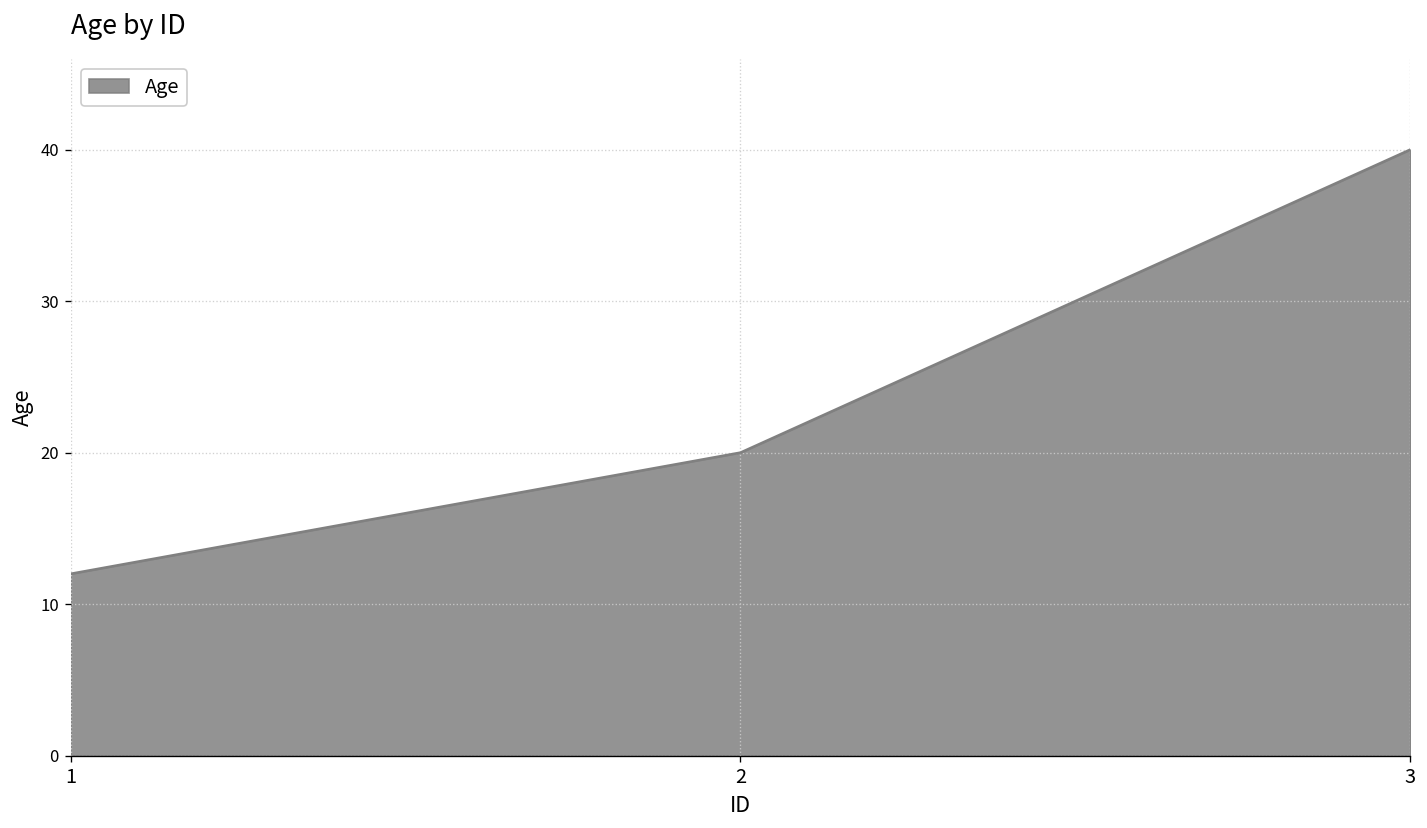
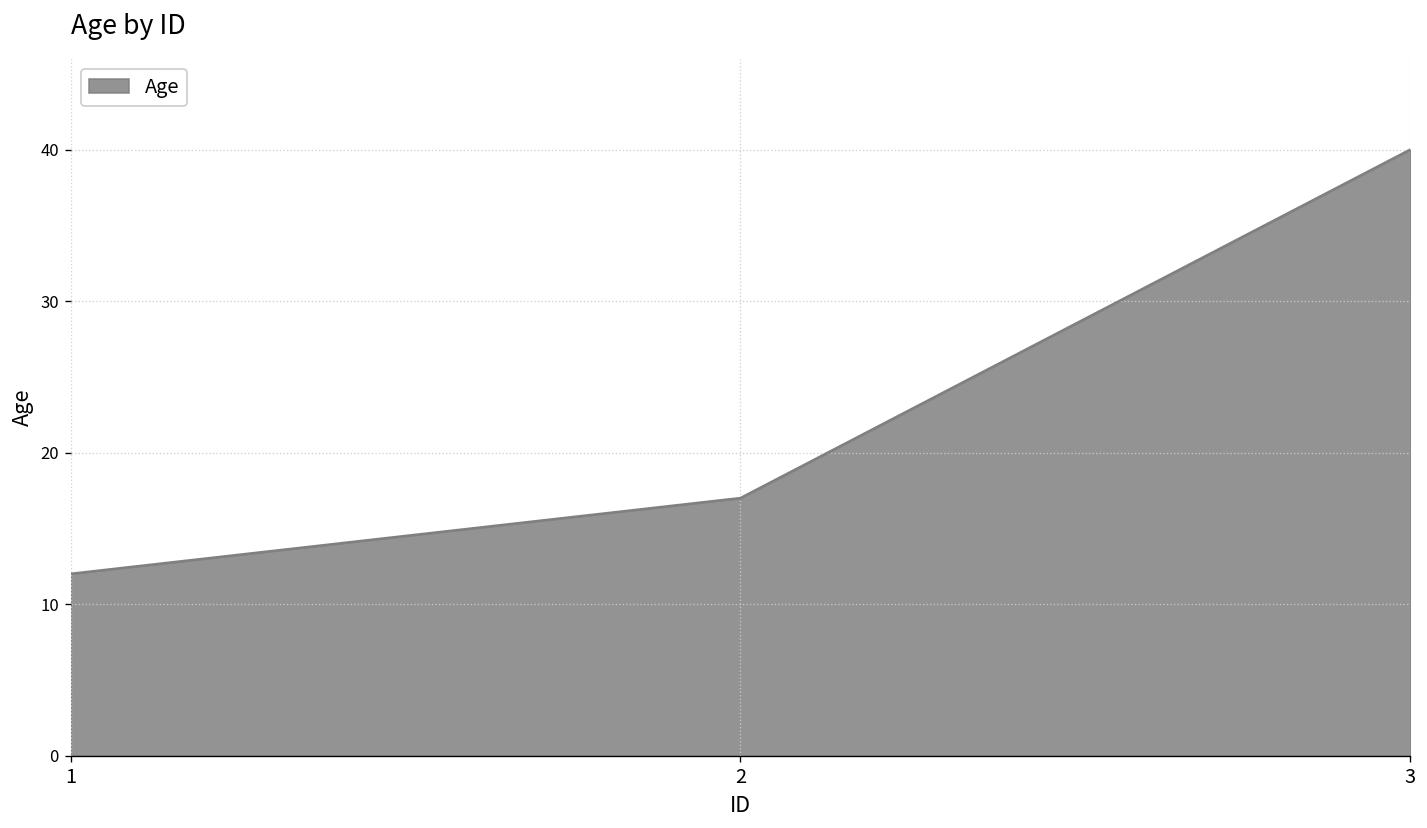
2: 20 -> 17
